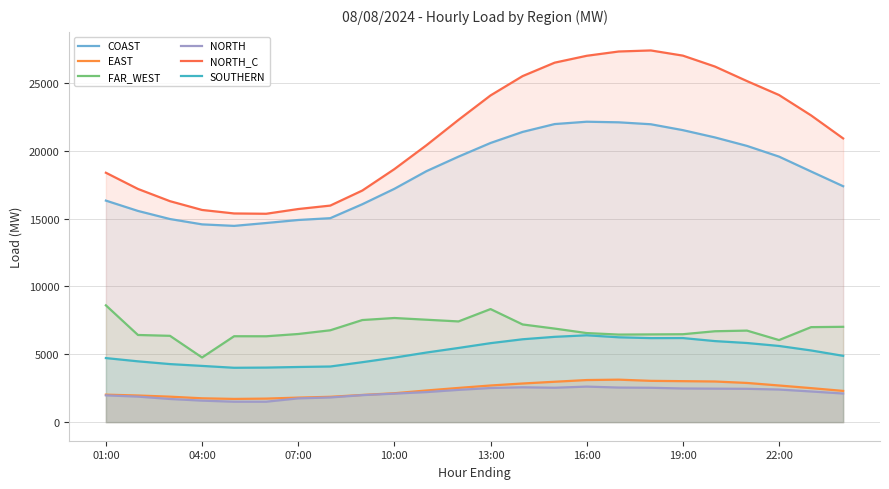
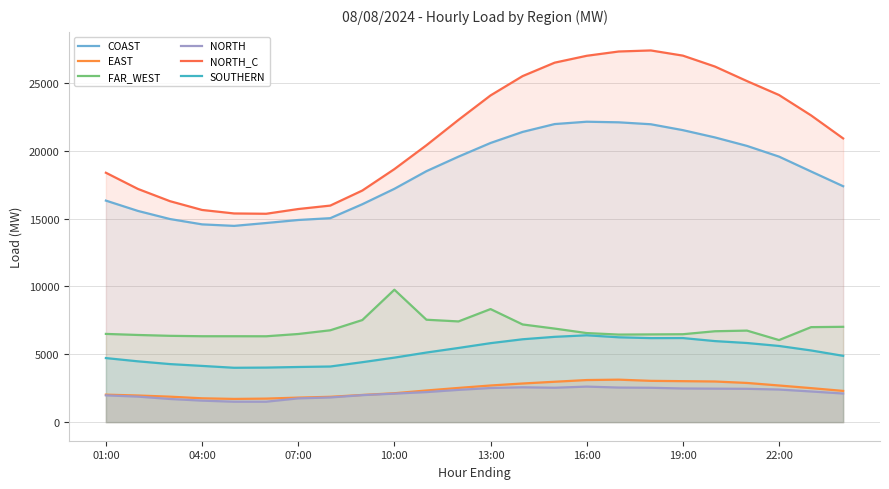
FAR_WEST, 01:00: 8600 -> 6500
FAR_WEST, 04:00: 4800 -> 6300
FAR_WEST, 10:00: 7700 -> 9800
